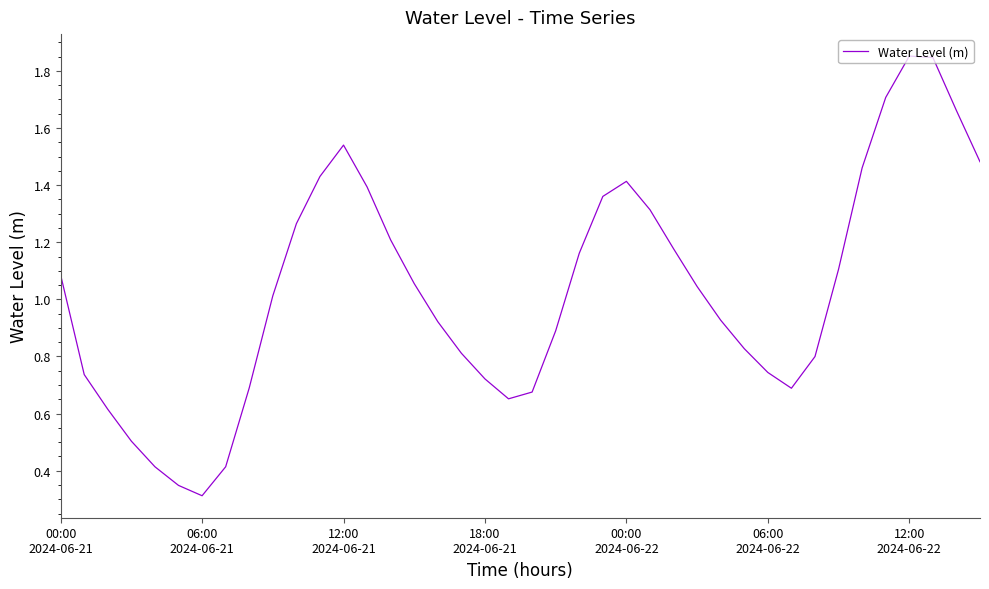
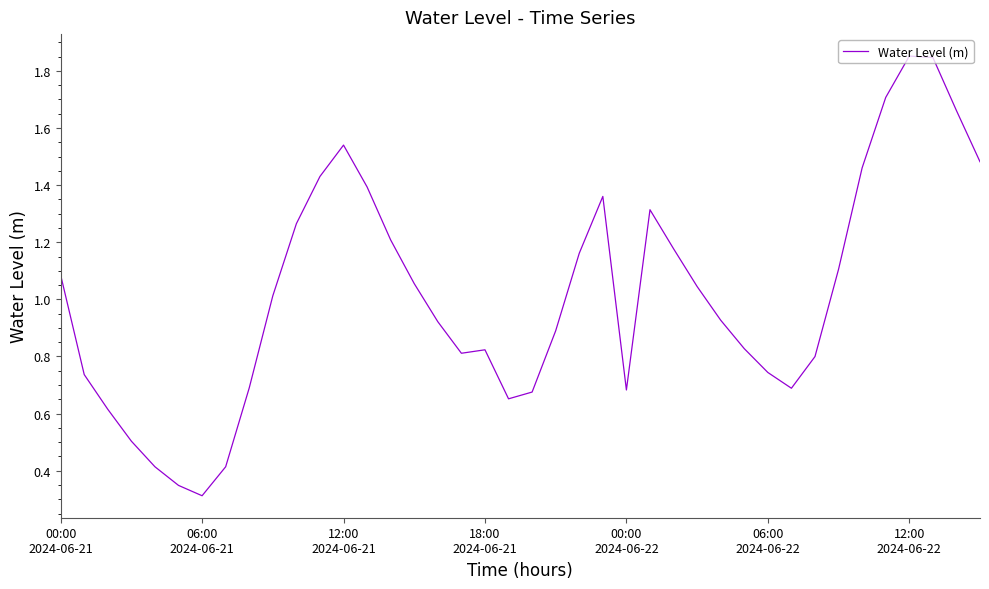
18:00 2024-06-21: 0.72 -> 0.82
00:00 2024-06-22: 1.41 -> 0.68
